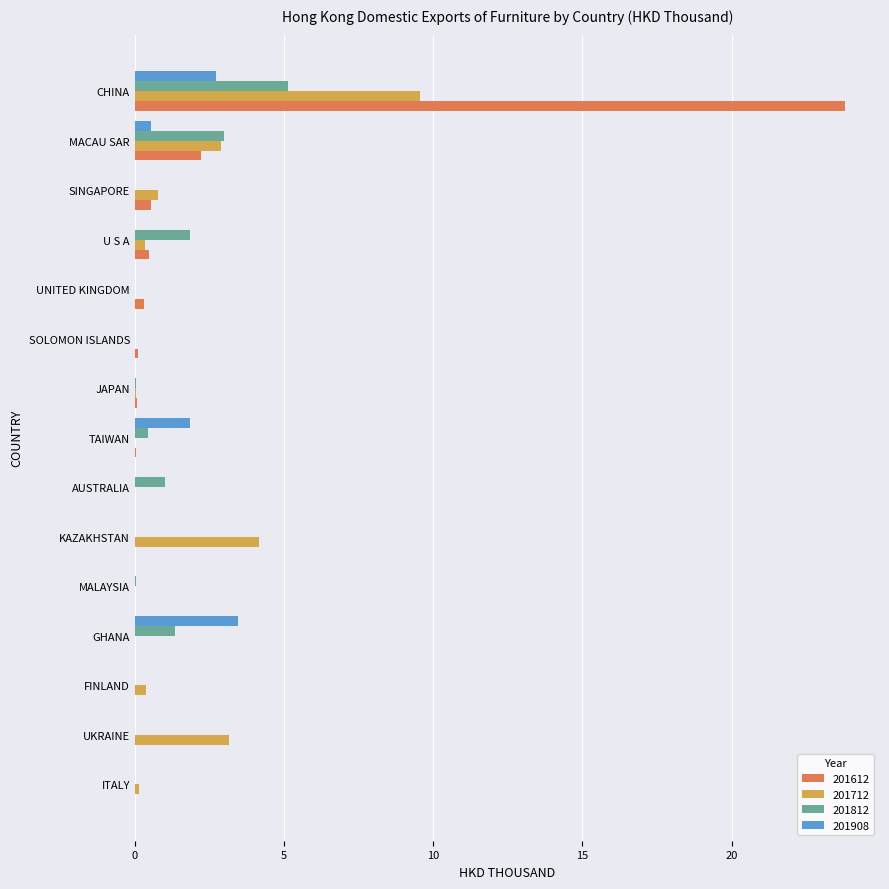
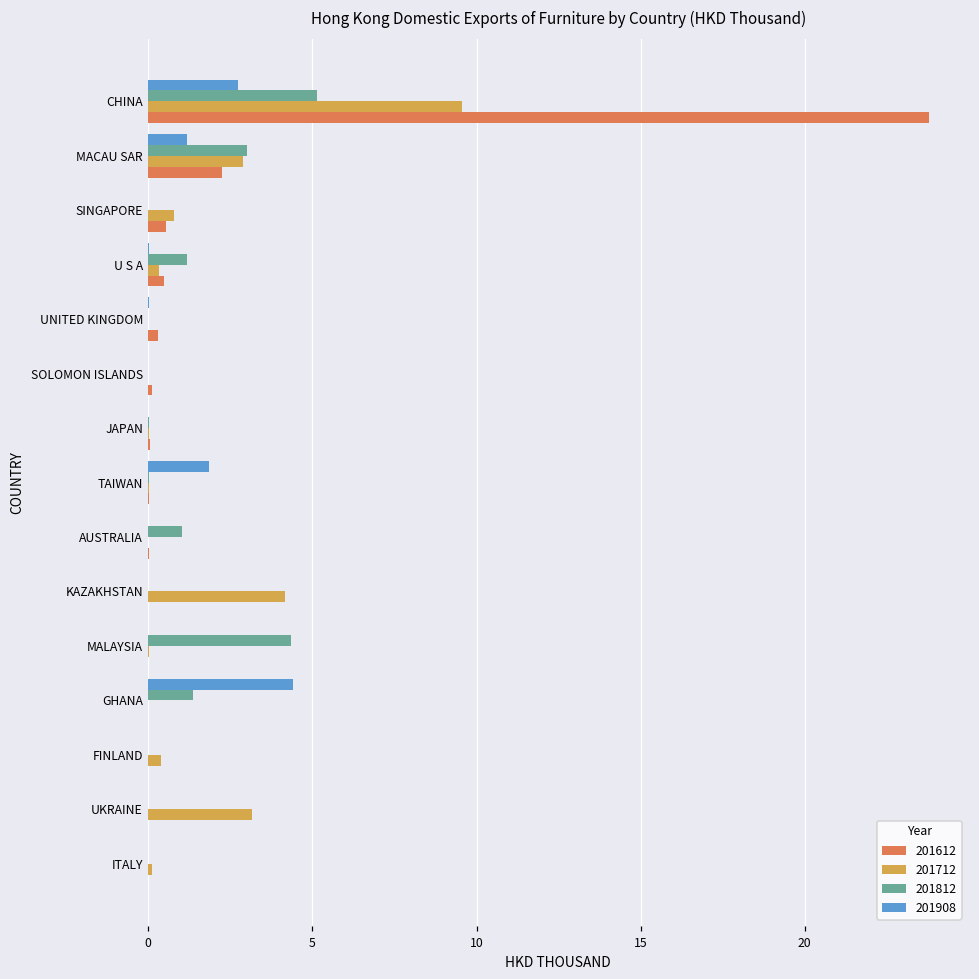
201908, MACAU SAR: 0.6 -> 1.2
201812, U S A: 1.9 -> 1.2
201812, TAIWAN: 0.4 -> 0.0
201812, MALAYSIA: 0.0 -> 4.4
201908, GHANA: 3.5 -> 4.4
